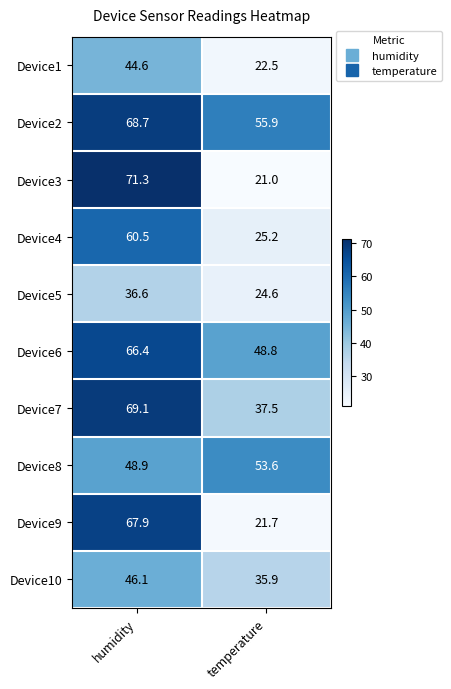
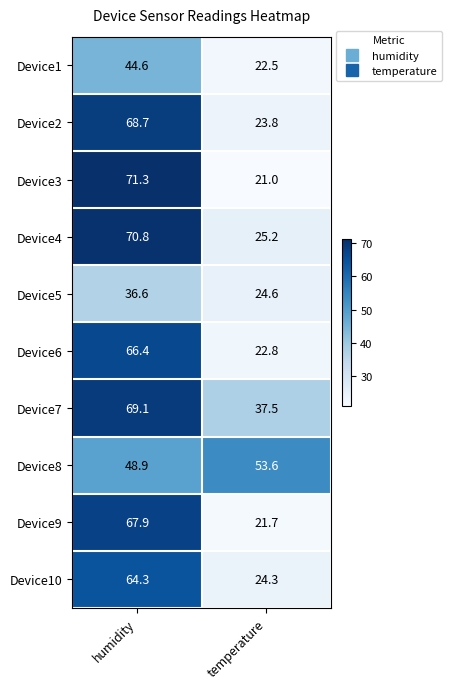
Device2, temperature: 55.9 -> 23.8
Device4, humidity: 60.5 -> 70.8
Device6, temperature: 48.8 -> 22.8
Device10, humidity: 46.1 -> 64.3
Device10, temperature: 35.9 -> 24.3
